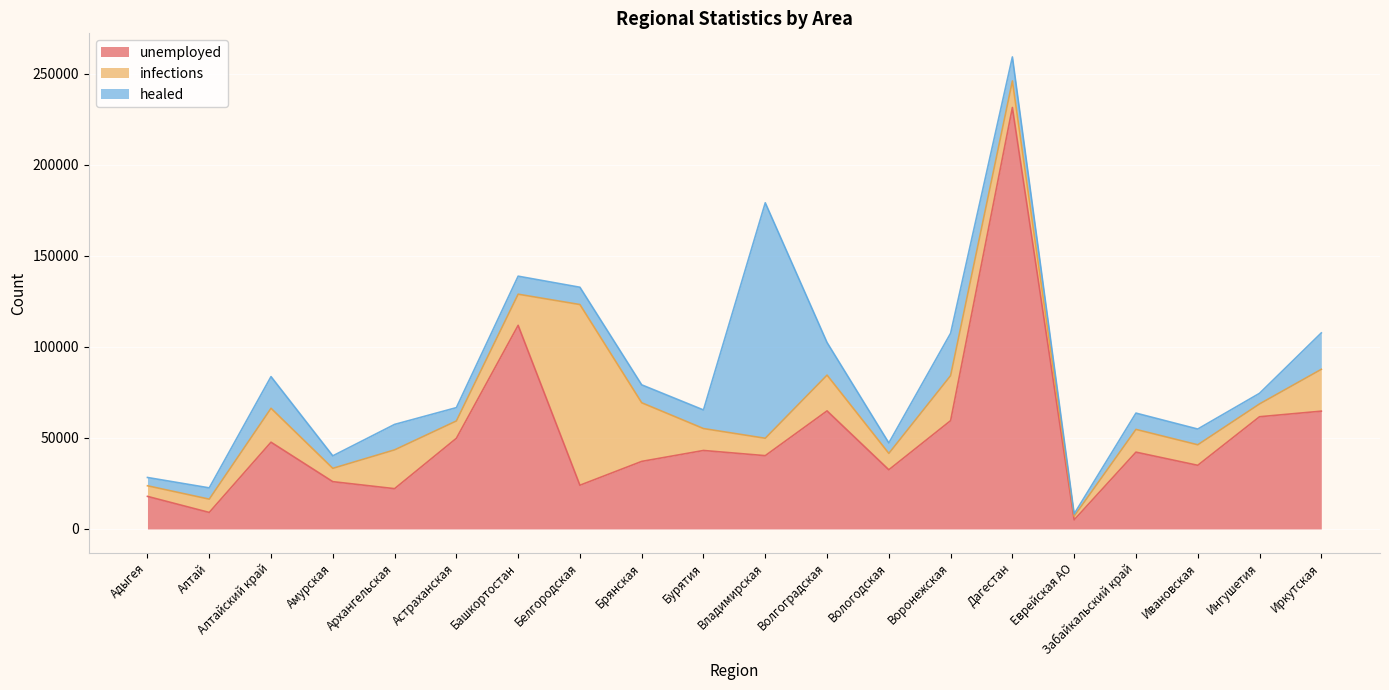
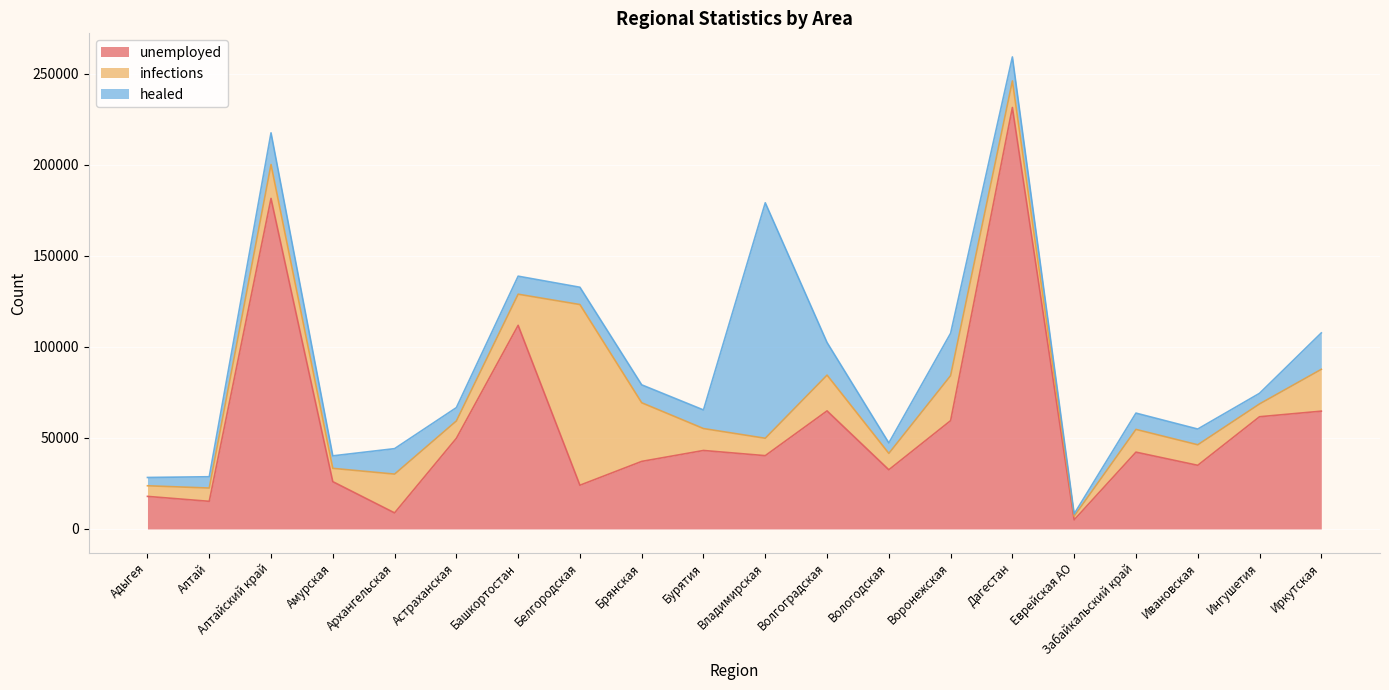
unemployed, Алтай: 9000 -> 15000
unemployed, Алтайский край: 48000 -> 182000
unemployed, Архангельская: 22000 -> 9000
